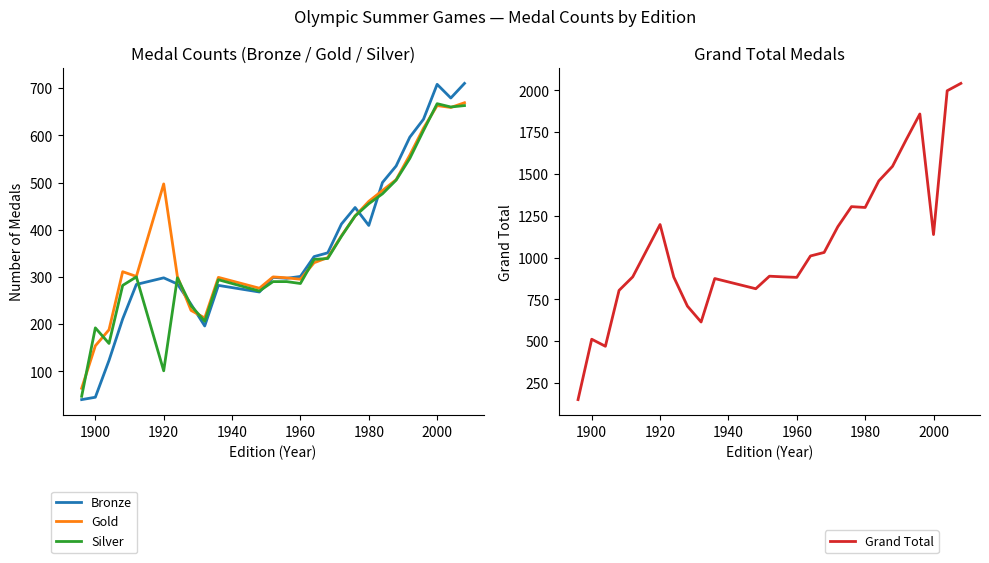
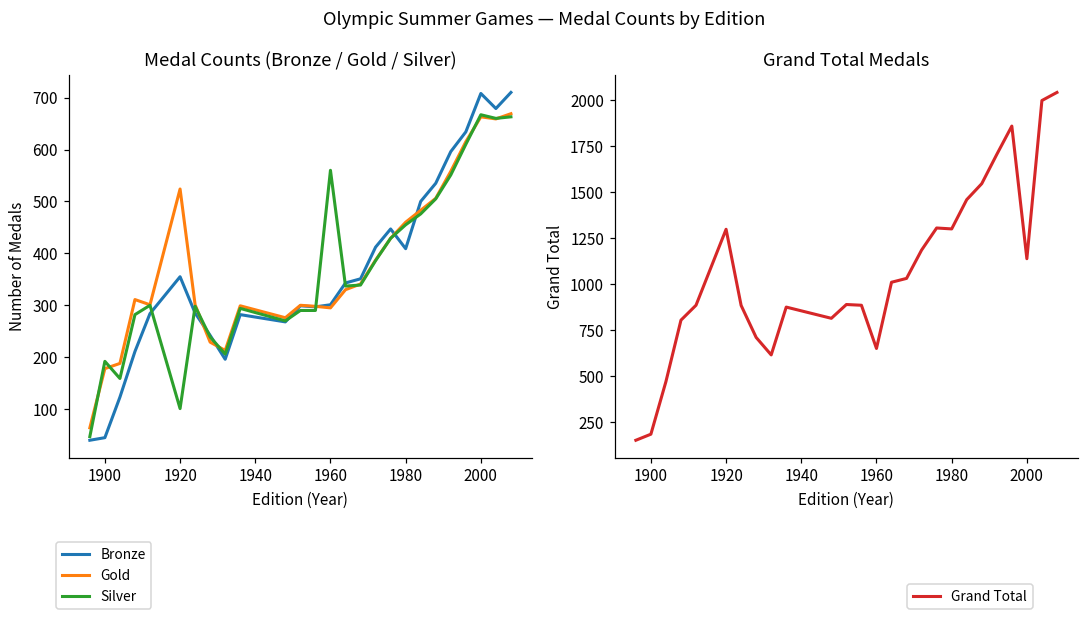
Medal Counts (Bronze / Gold / Silver), Gold, 1900: 150 -> 180
Medal Counts (Bronze / Gold / Silver), Bronze, 1920: 300 -> 360
Medal Counts (Bronze / Gold / Silver), Gold, 1920: 500 -> 520
Medal Counts (Bronze / Gold / Silver), Silver, 1960: 290 -> 560
Grand Total Medals, 1900: 510 -> 180
Grand Total Medals, 1920: 1200 -> 1300
Grand Total Medals, 1960: 880 -> 650
